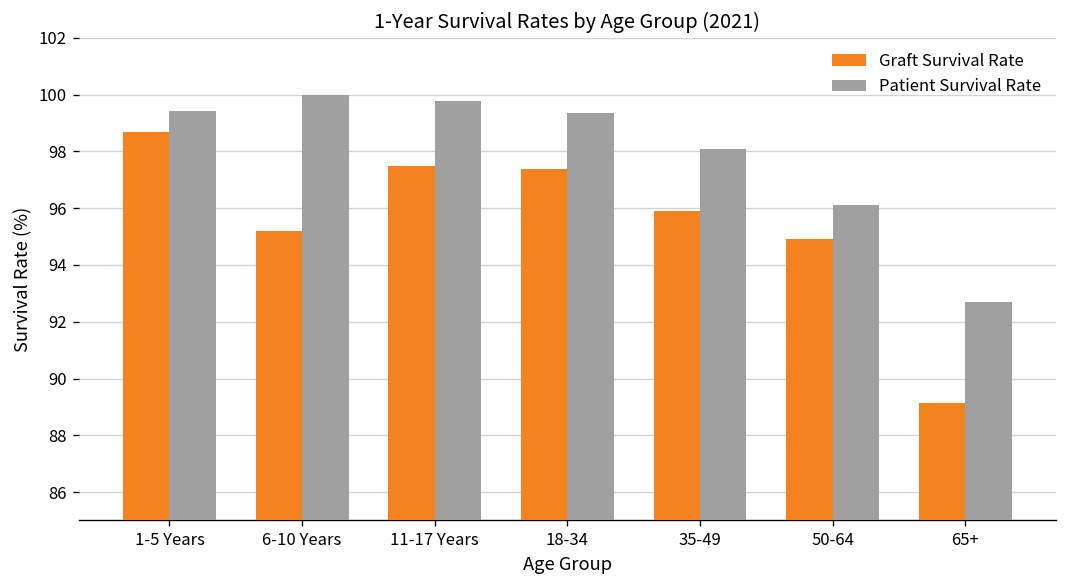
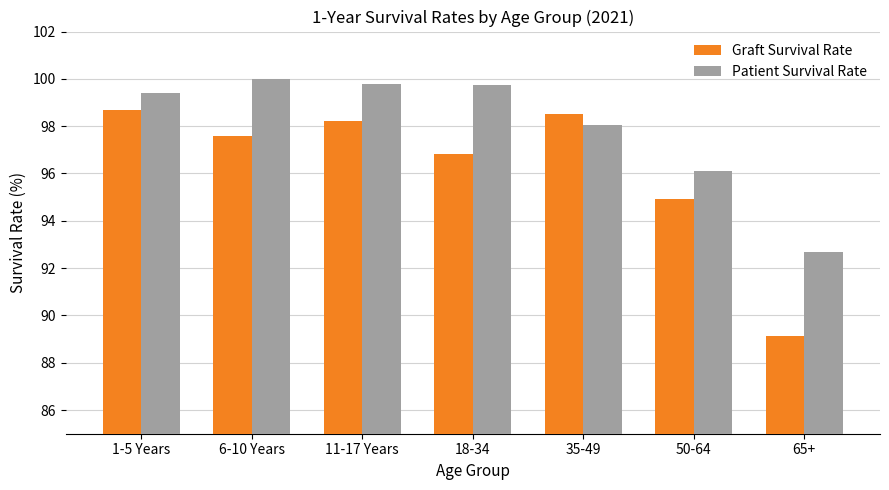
Graft Survival Rate, 6-10 Years: 95.2 -> 97.6
Graft Survival Rate, 11-17 Years: 97.5 -> 98.2
Graft Survival Rate, 18-34: 97.4 -> 96.8
Patient Survival Rate, 18-34: 99.4 -> 99.7
Graft Survival Rate, 35-49: 95.9 -> 98.5
